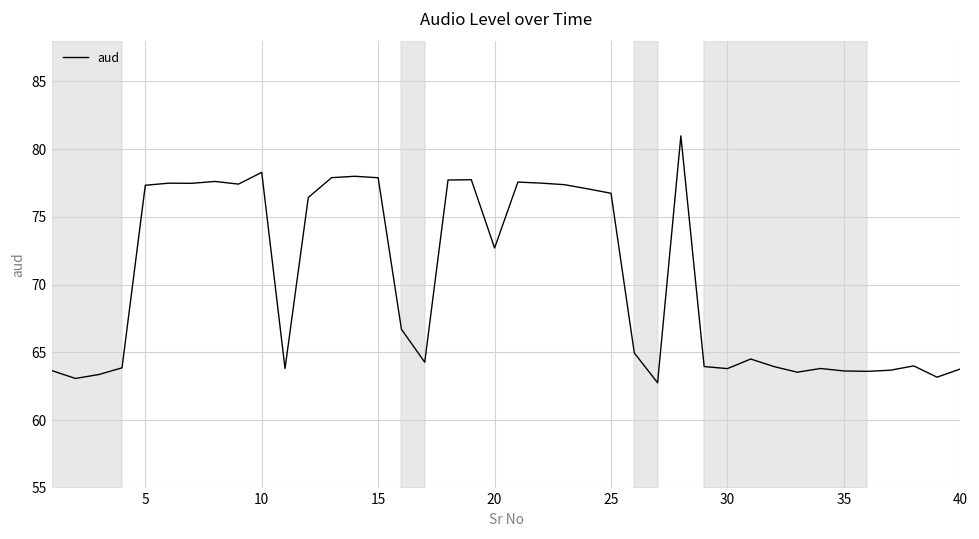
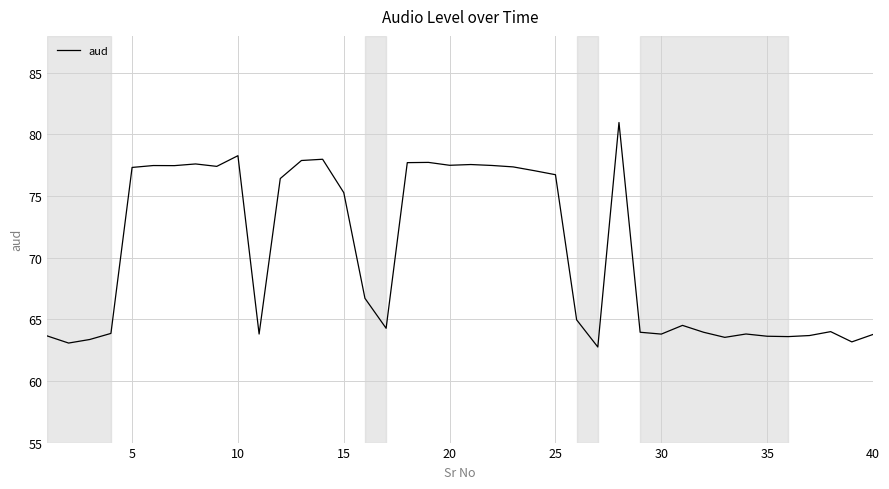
15: 77.9 -> 75.3
20: 72.7 -> 77.5
